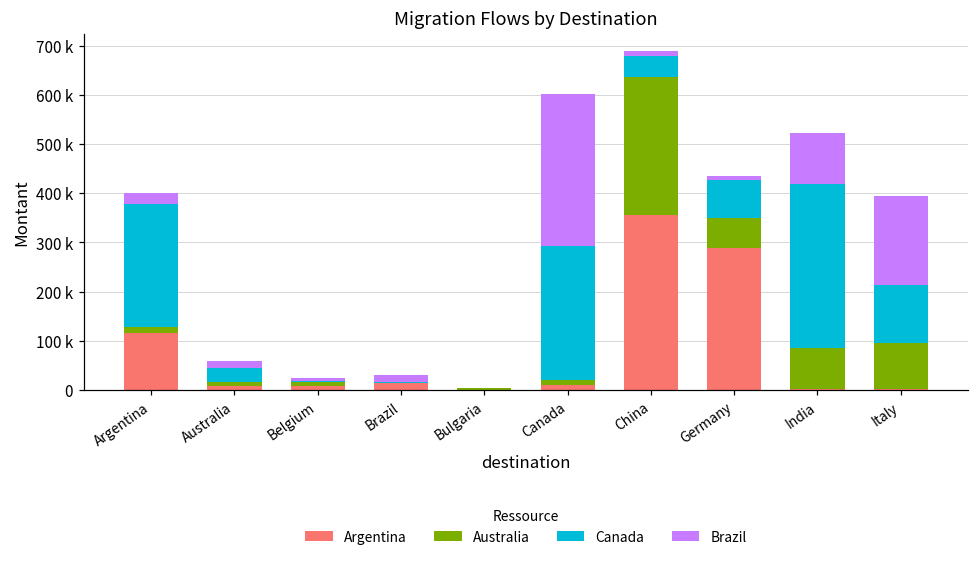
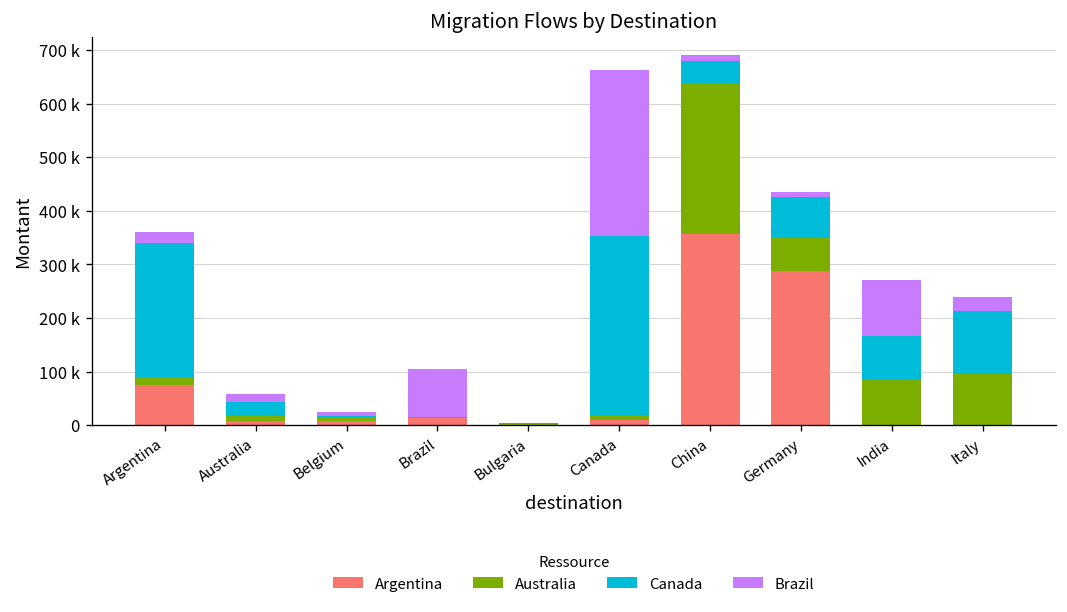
Argentina, Argentina: 110000 -> 80000
Brazil, Brazil: 10000 -> 90000
Canada, Canada: 270000 -> 330000
Canada, India: 330000 -> 80000
Brazil, Italy: 180000 -> 30000
